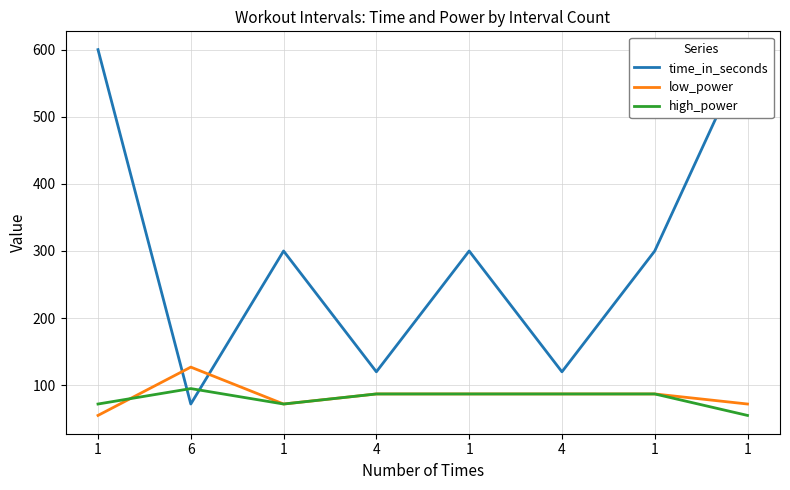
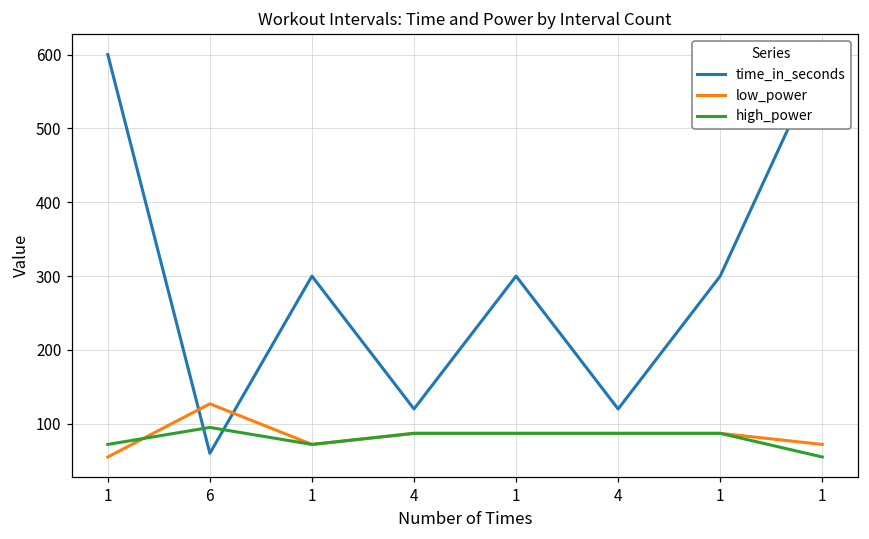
time_in_seconds, 6: 70 -> 60
